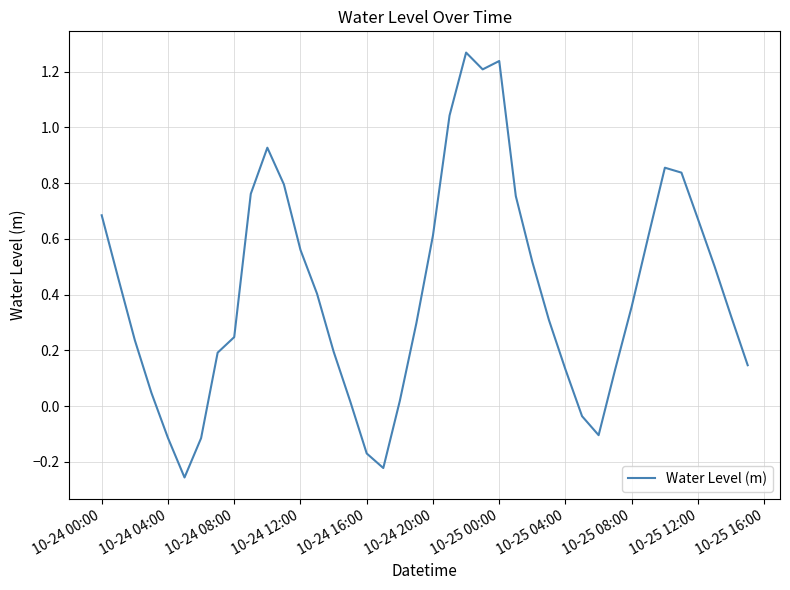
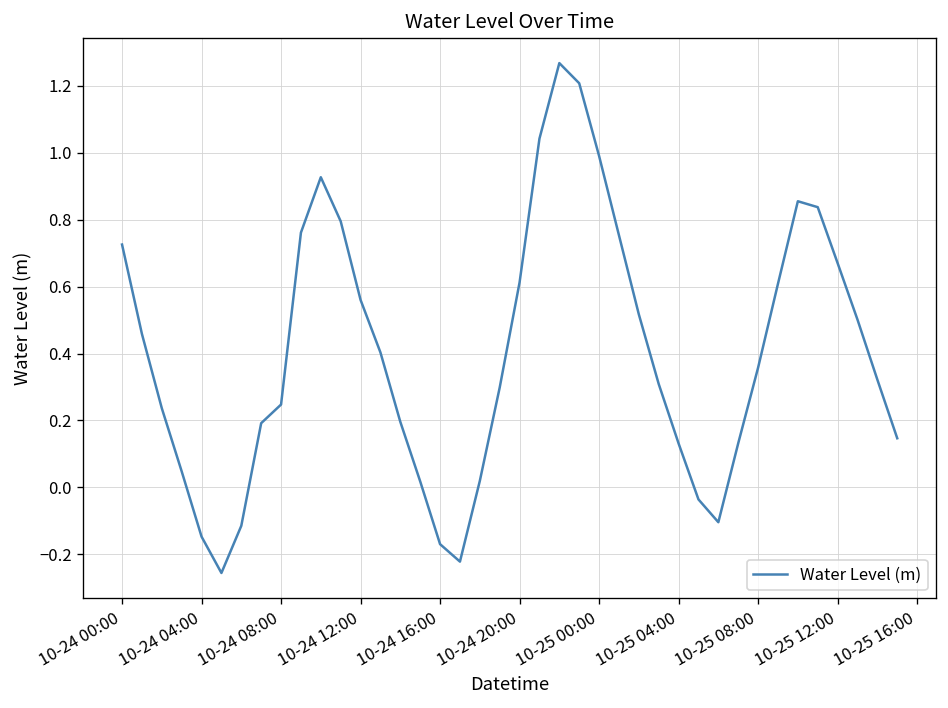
10-24 00:00: 0.68 -> 0.73
10-24 04:00: -0.11 -> -0.15
10-25 00:00: 1.24 -> 0.99
